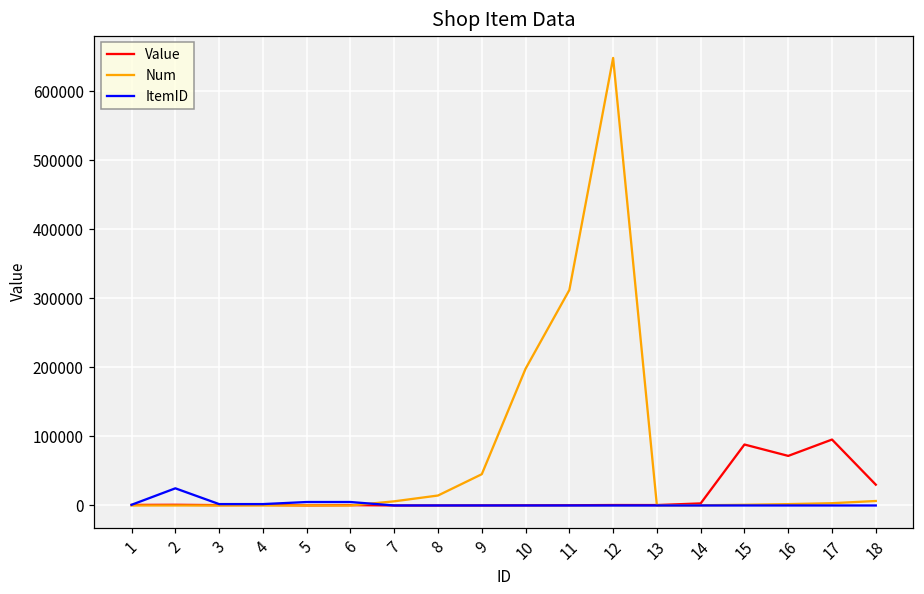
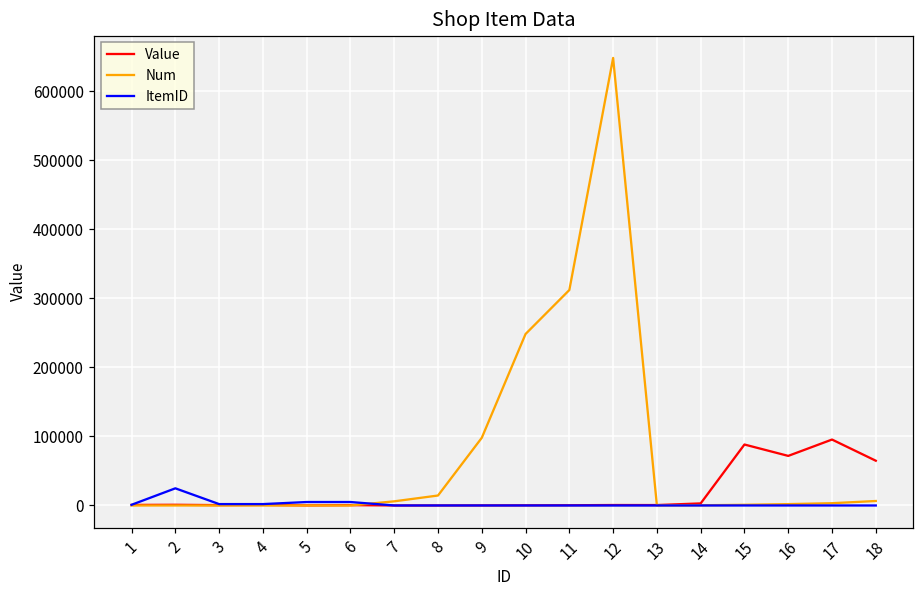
Num, 9: 50000 -> 100000
Num, 10: 200000 -> 250000
Value, 18: 30000 -> 60000
